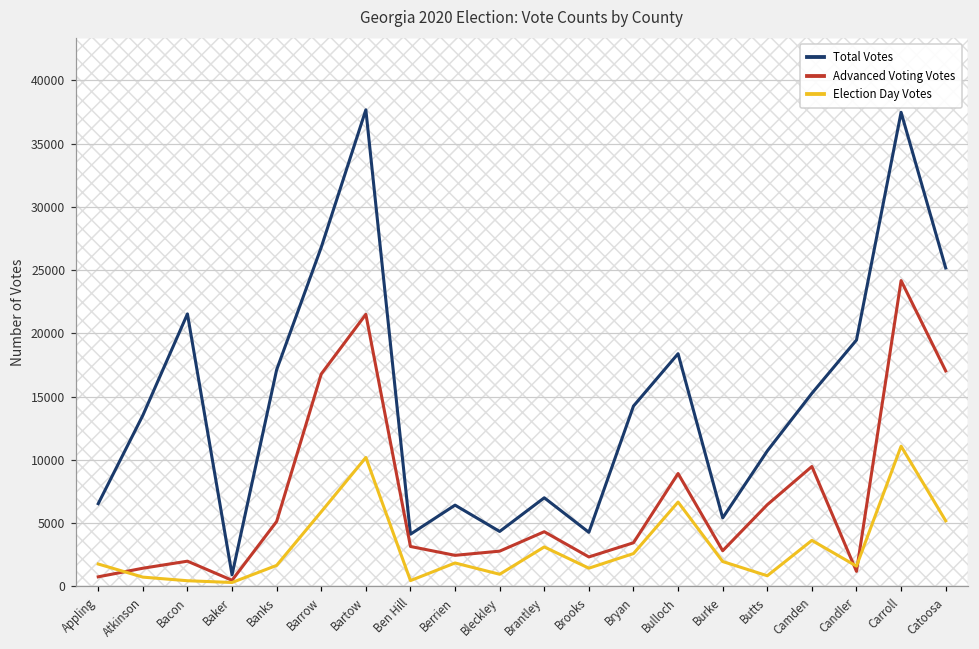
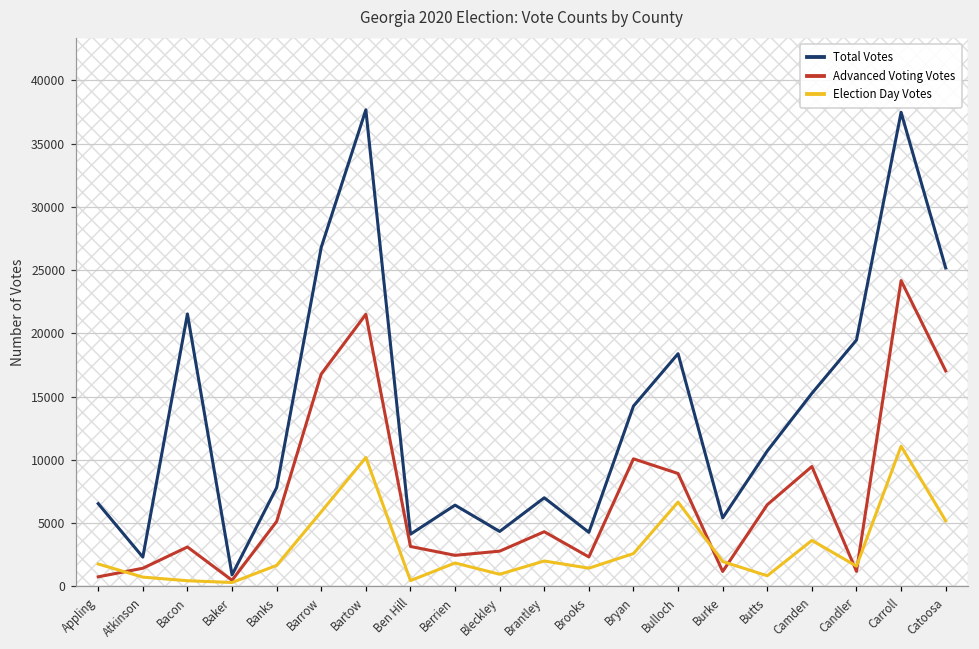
Total Votes, Atkinson: 13500 -> 2300
Advanced Voting Votes, Bacon: 2000 -> 3100
Total Votes, Banks: 17100 -> 7800
Election Day Votes, Brantley: 3100 -> 2000
Advanced Voting Votes, Bryan: 3400 -> 10100
Advanced Voting Votes, Burke: 2800 -> 1200
